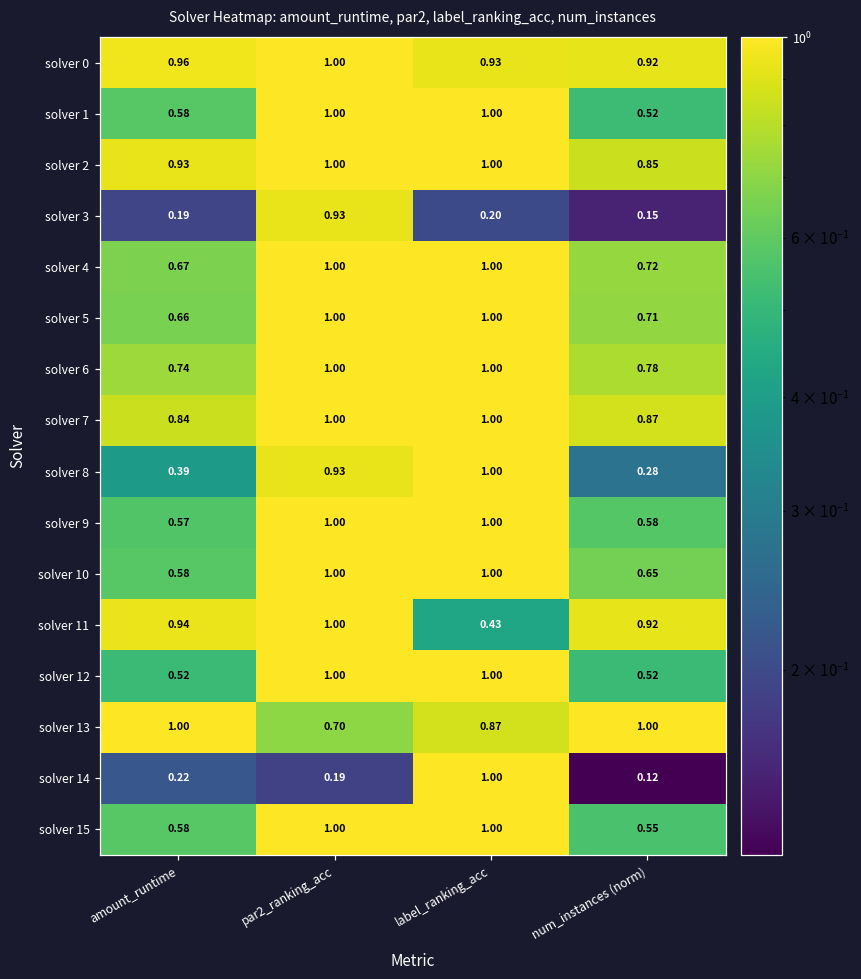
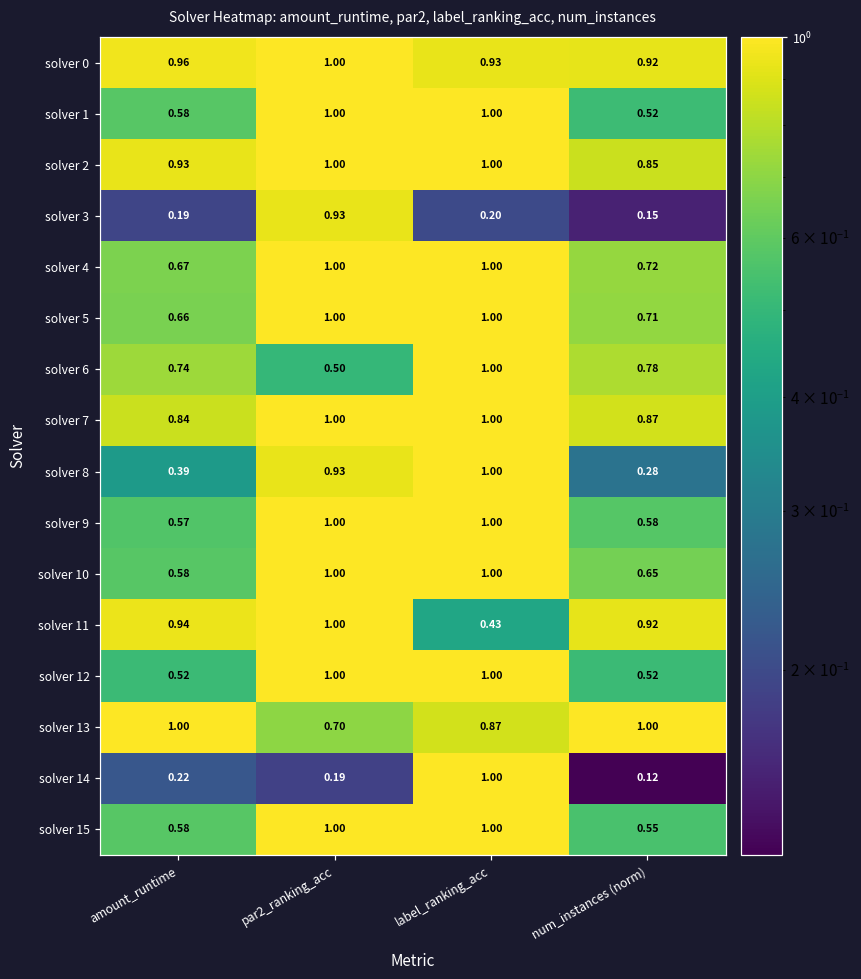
solver 6, par2_ranking_acc: 1.00 -> 0.50
